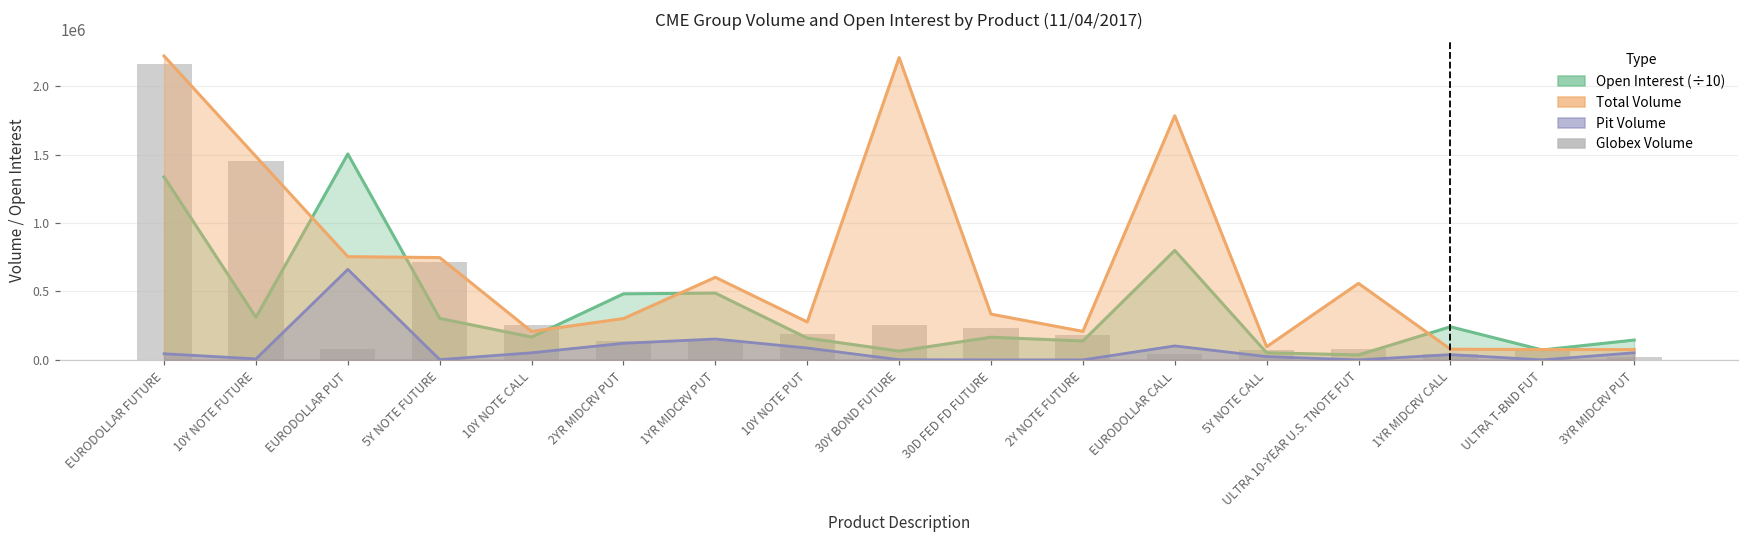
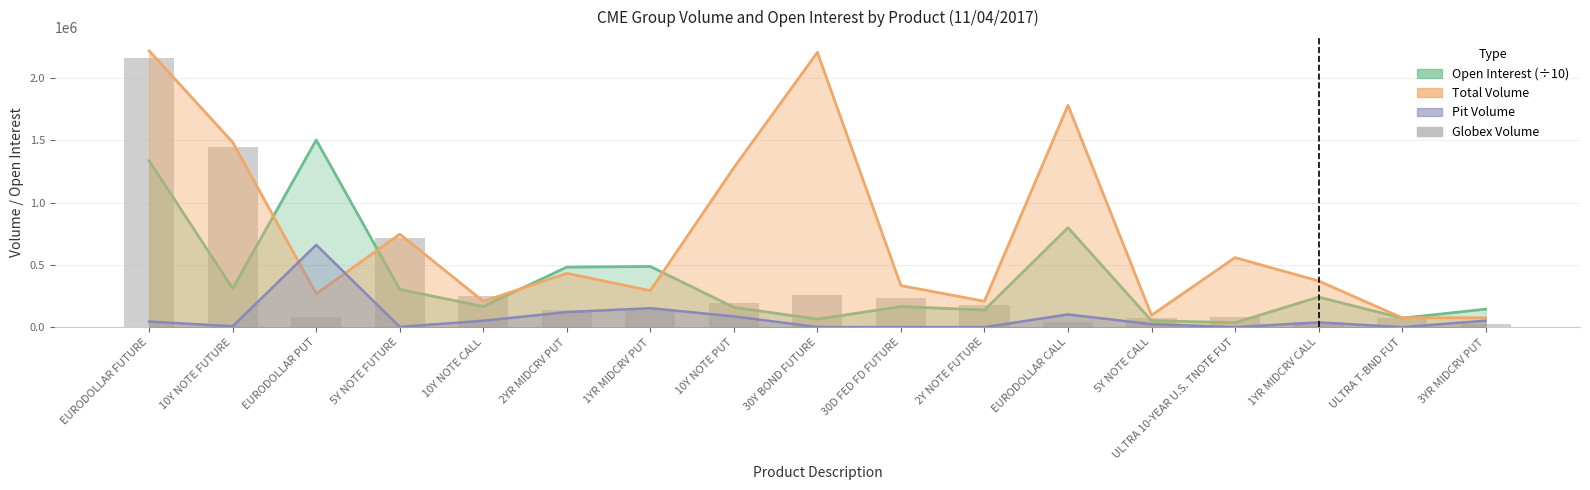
Total Volume, EURODOLLAR PUT: 750000 -> 270000
Total Volume, 2YR MIDCRV PUT: 300000 -> 430000
Total Volume, 1YR MIDCRV PUT: 600000 -> 290000
Total Volume, 10Y NOTE PUT: 280000 -> 1280000
Total Volume, 1YR MIDCRV CALL: 80000 -> 370000
